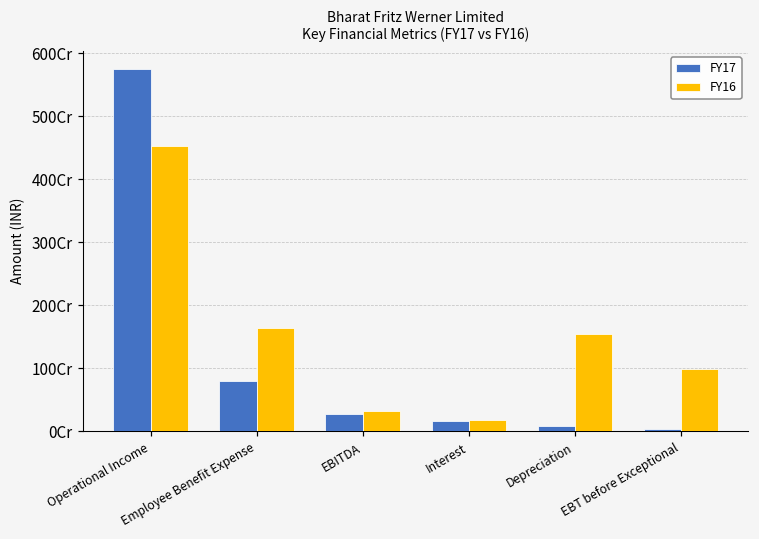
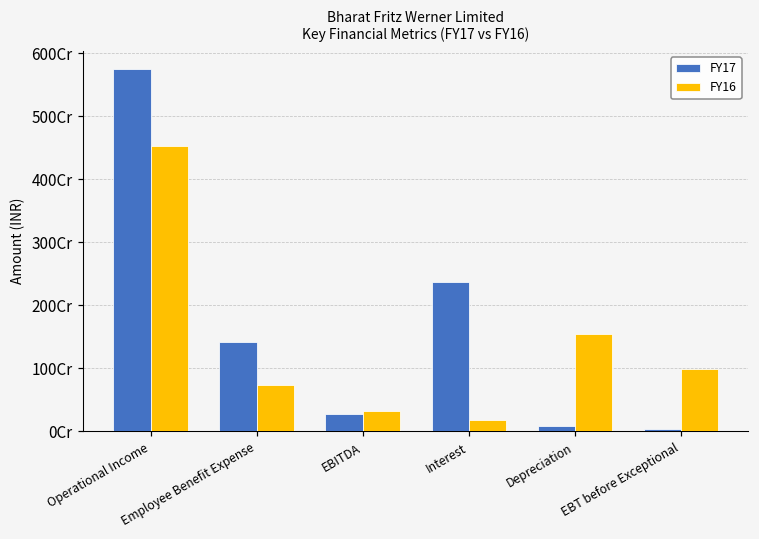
FY17, Employee Benefit Expense: 80Cr -> 140Cr
FY16, Employee Benefit Expense: 160Cr -> 70Cr
FY17, Interest: 20Cr -> 240Cr
